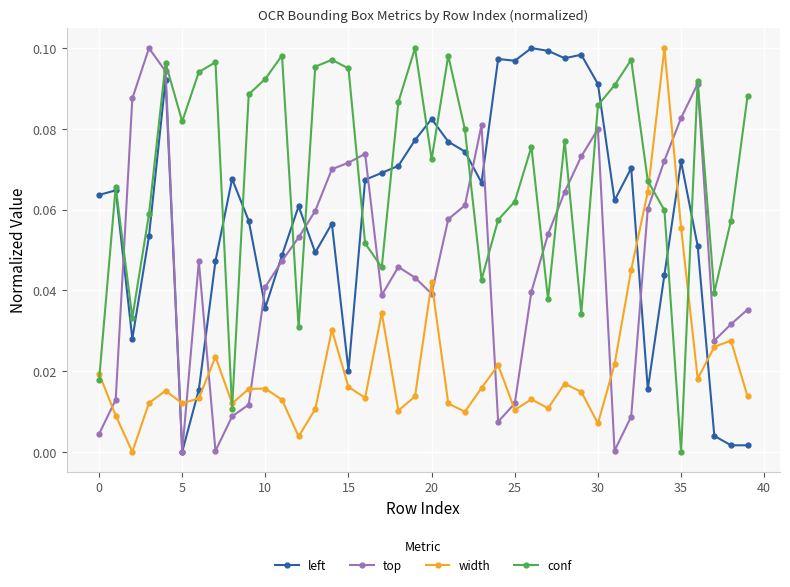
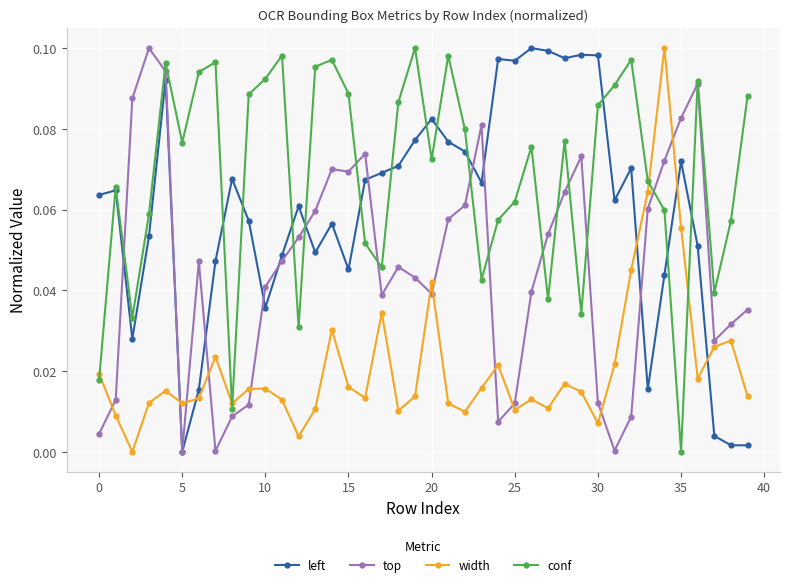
conf, 5: 0.082 -> 0.077
left, 15: 0.020 -> 0.045
top, 15: 0.072 -> 0.069
conf, 15: 0.095 -> 0.089
left, 30: 0.091 -> 0.098
top, 30: 0.080 -> 0.012
